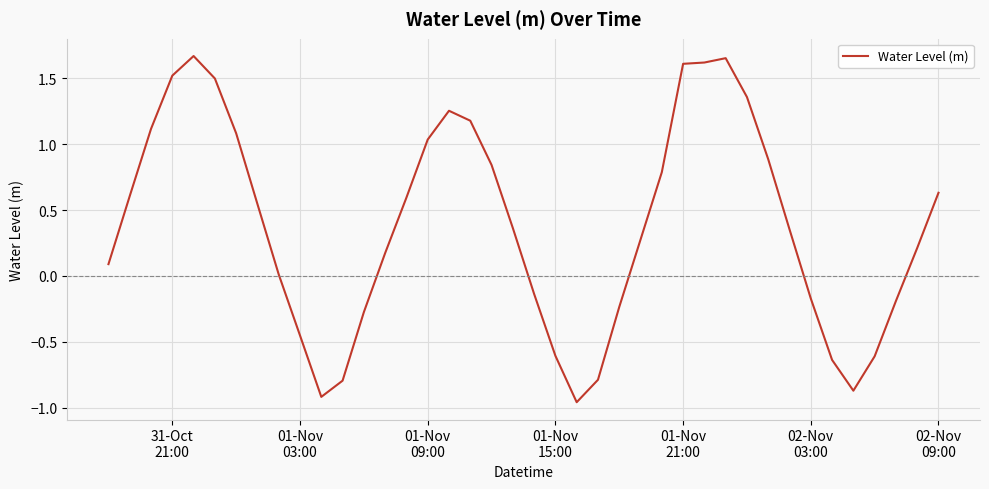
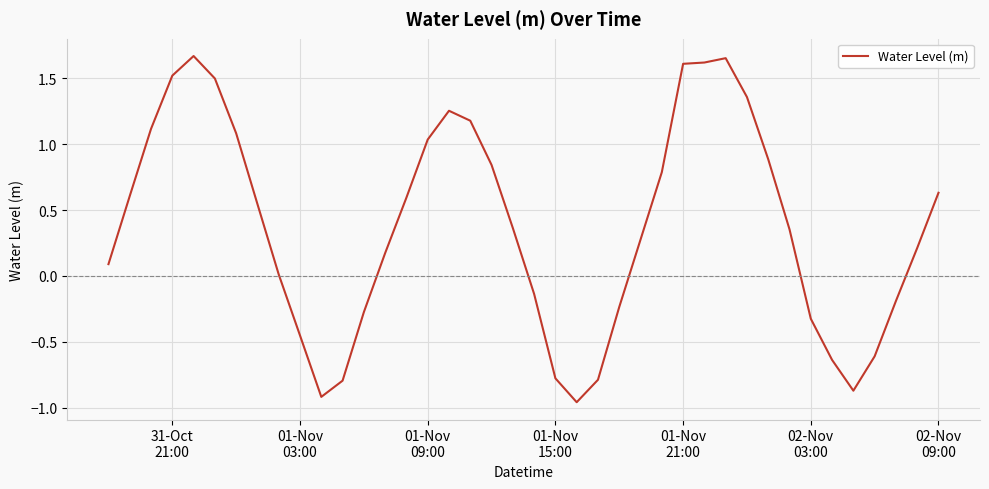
01-Nov 15:00: -0.61 -> -0.78
02-Nov 03:00: -0.17 -> -0.33
